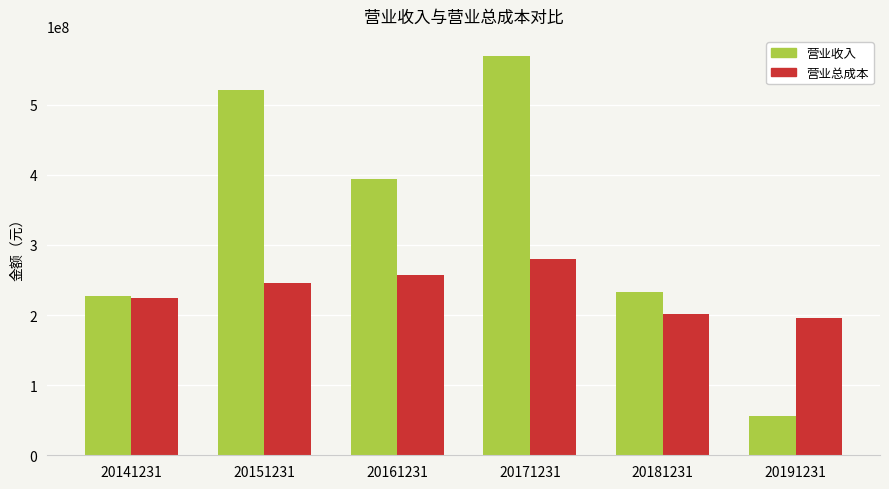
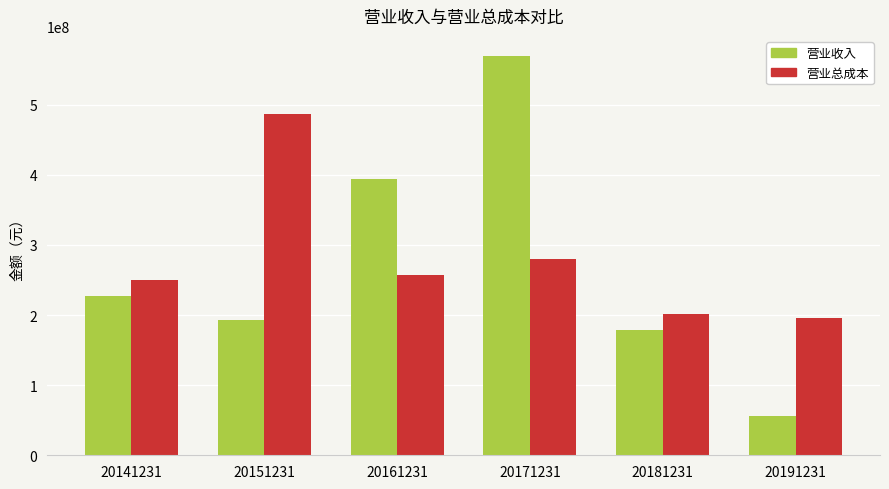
营业总成本, 20141231: 220000000 -> 250000000
营业收入, 20151231: 520000000 -> 190000000
营业总成本, 20151231: 250000000 -> 490000000
营业收入, 20181231: 230000000 -> 180000000
